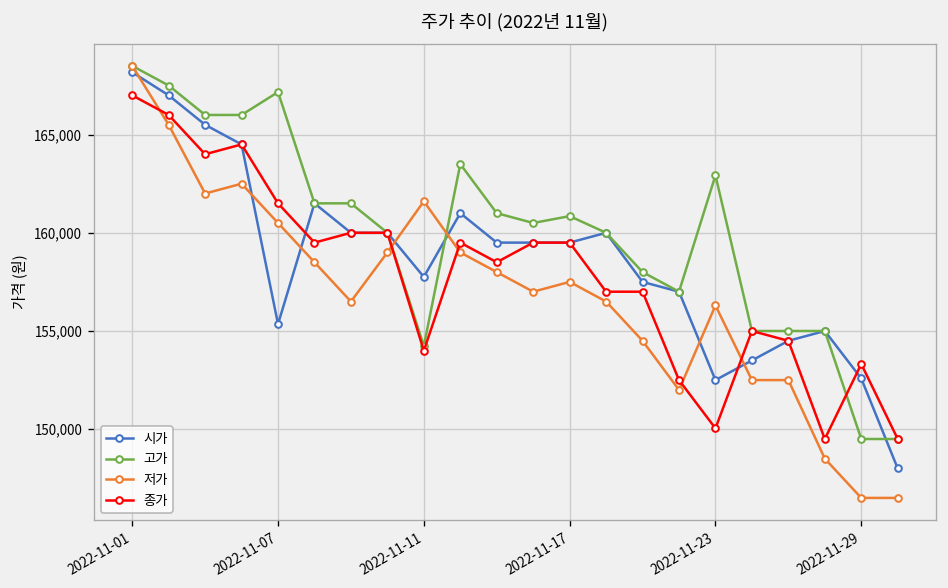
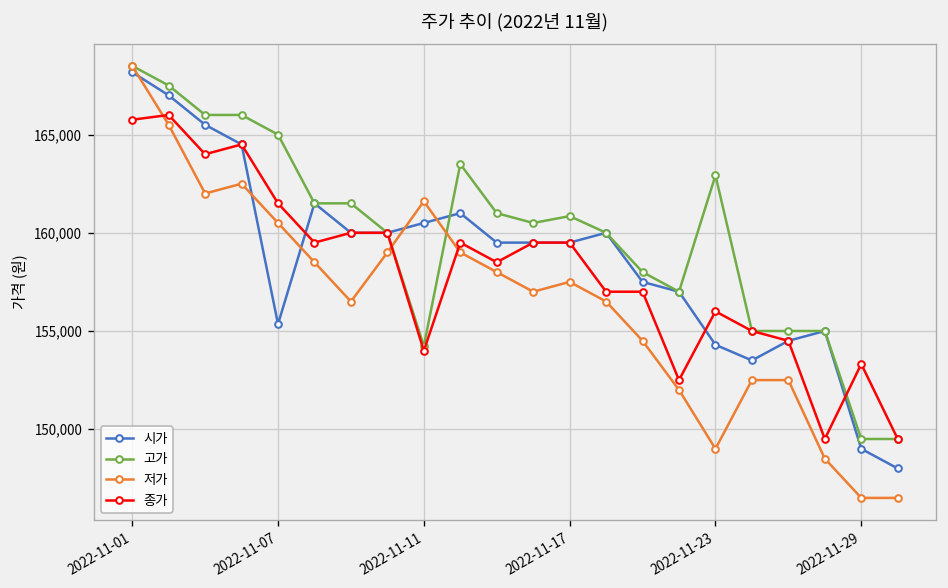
종가, 2022-11-01: 167,000 -> 165,800
고가, 2022-11-07: 167,200 -> 165,000
시가, 2022-11-11: 157,800 -> 160,500
시가, 2022-11-23: 152,500 -> 154,300
저가, 2022-11-23: 156,300 -> 149,000
종가, 2022-11-23: 150,000 -> 156,000
시가, 2022-11-29: 152,600 -> 149,000
